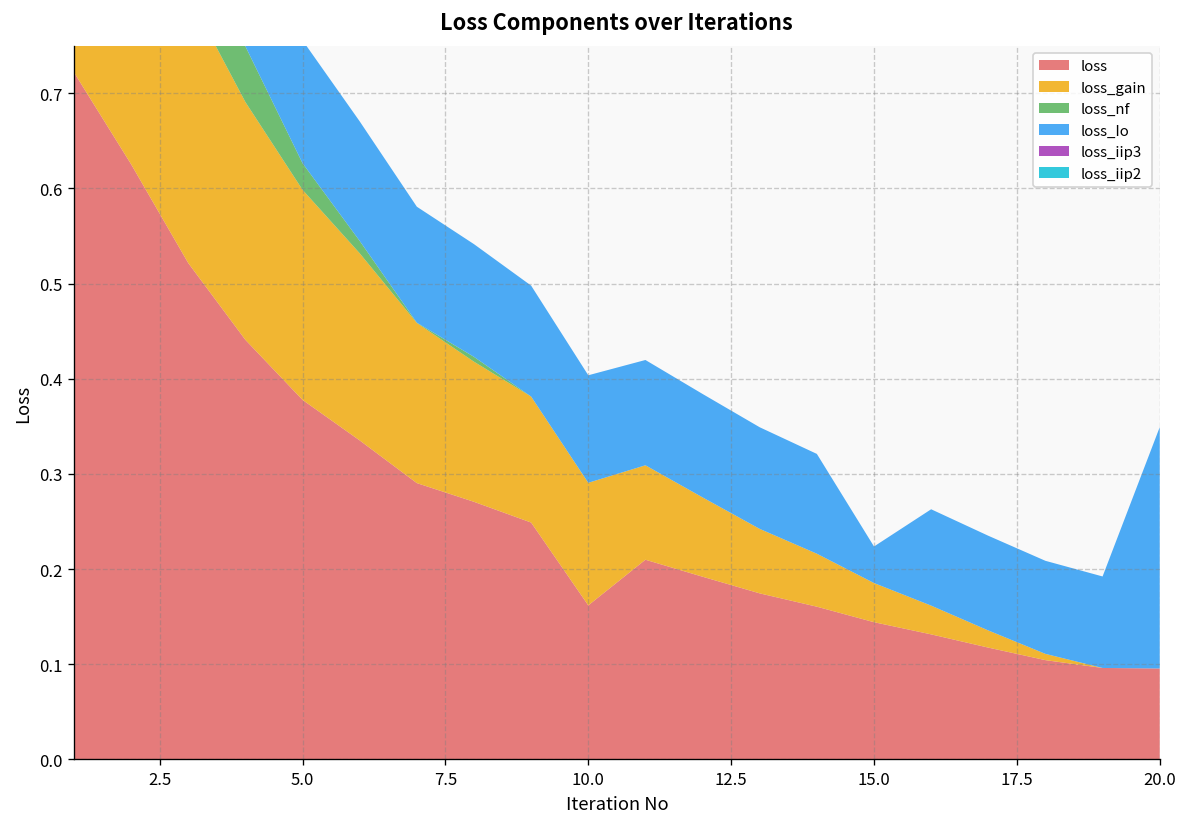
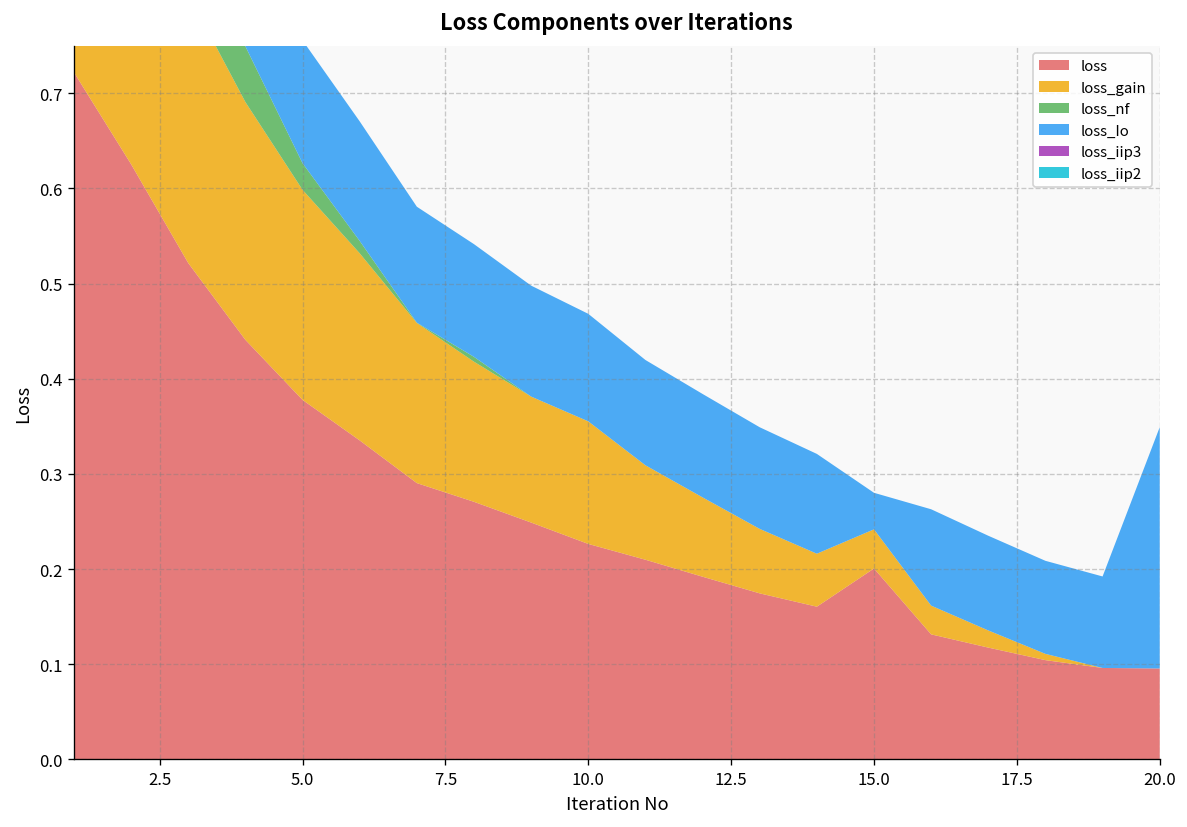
loss, 10.0: 0.16 -> 0.23
loss, 15.0: 0.14 -> 0.20
